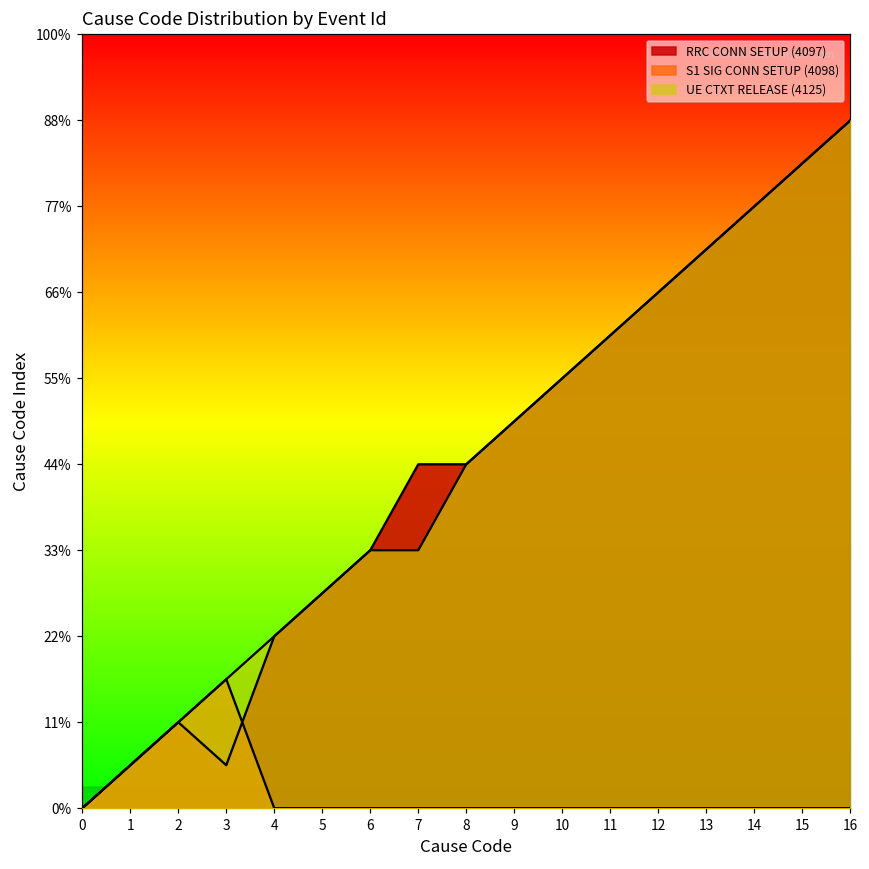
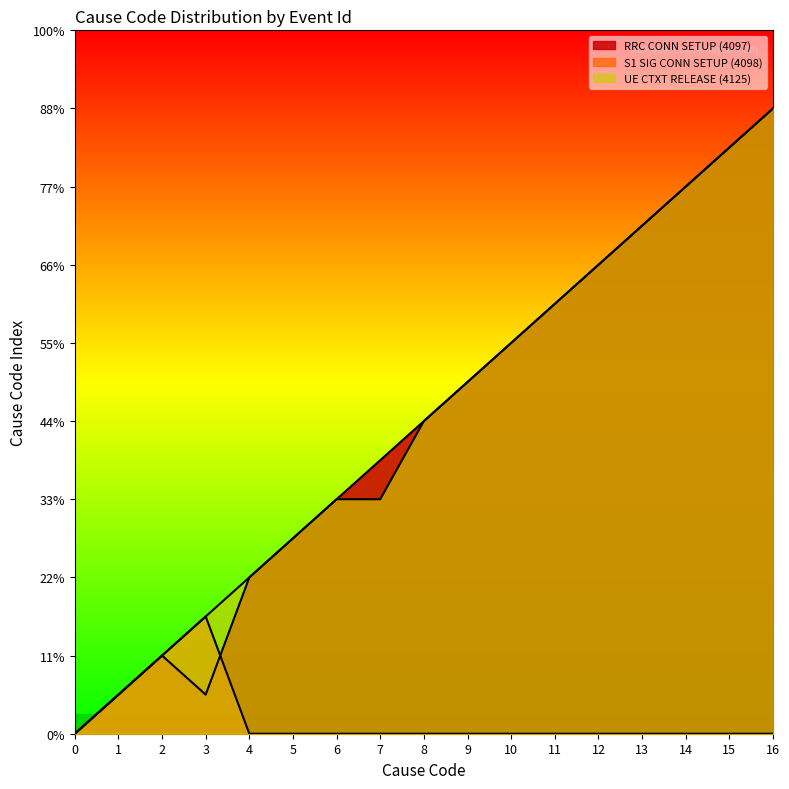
RRC CONN SETUP (4097), 7: 44% -> 39%
